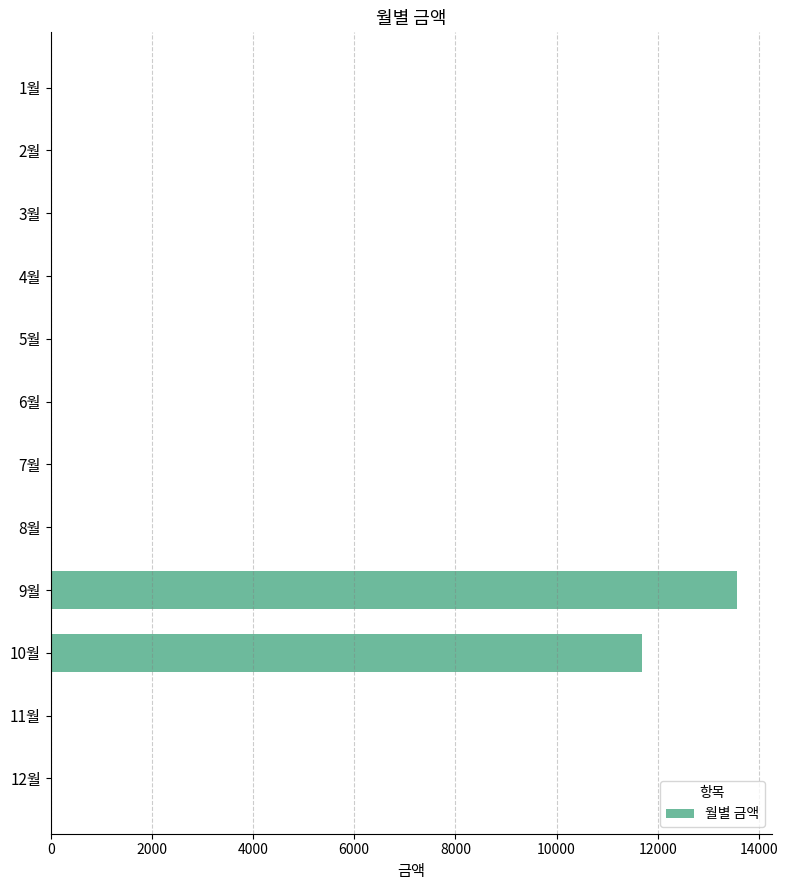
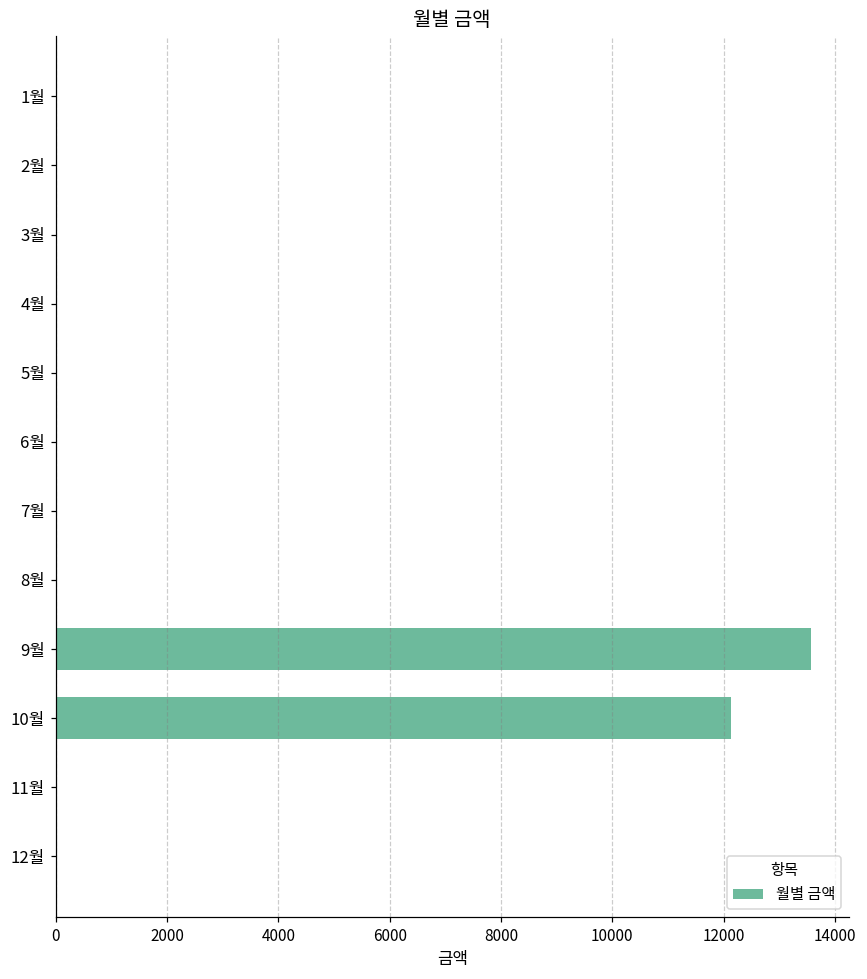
10월: 11700 -> 12100
